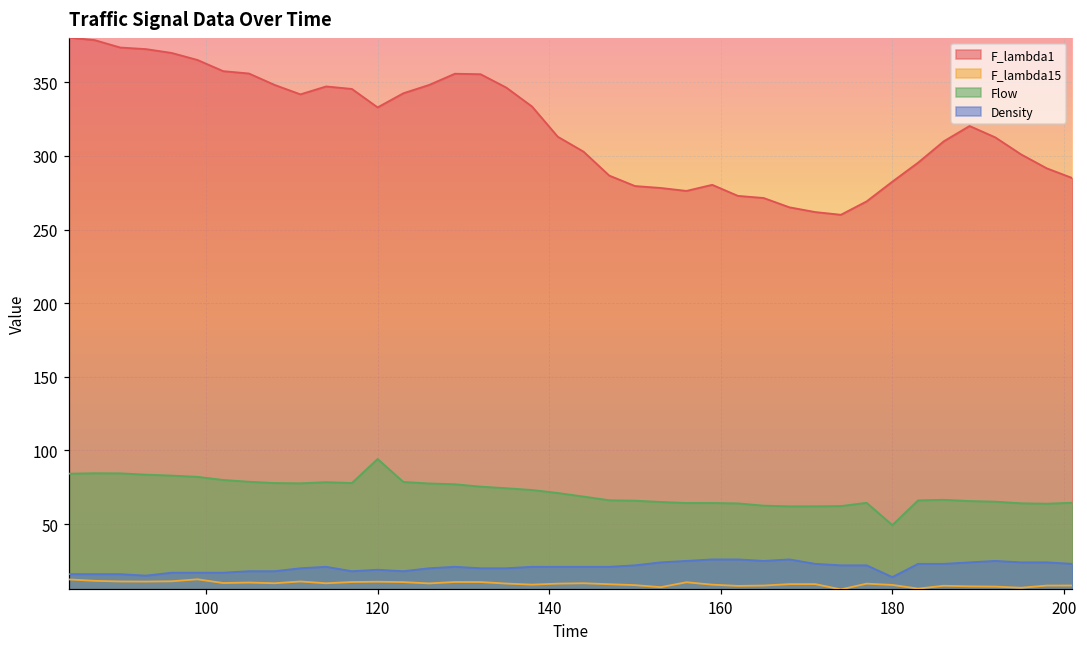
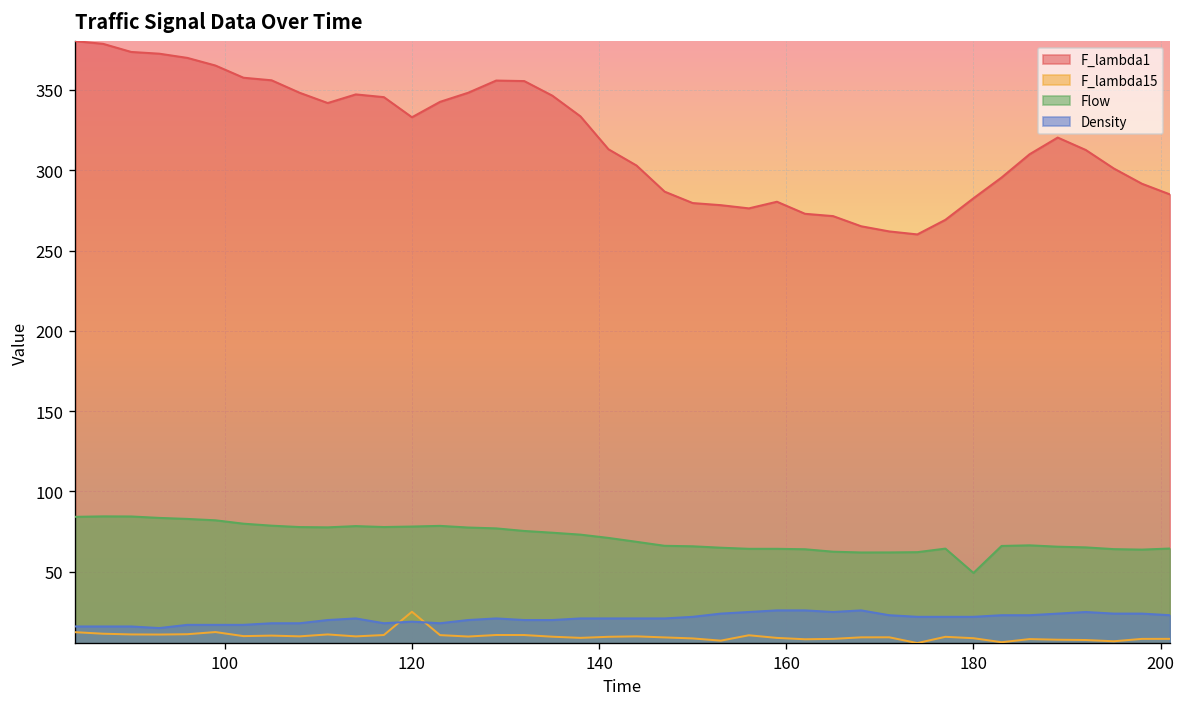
F_lambda15, 120: 11 -> 25
Flow, 120: 94 -> 78
Density, 180: 14 -> 22
